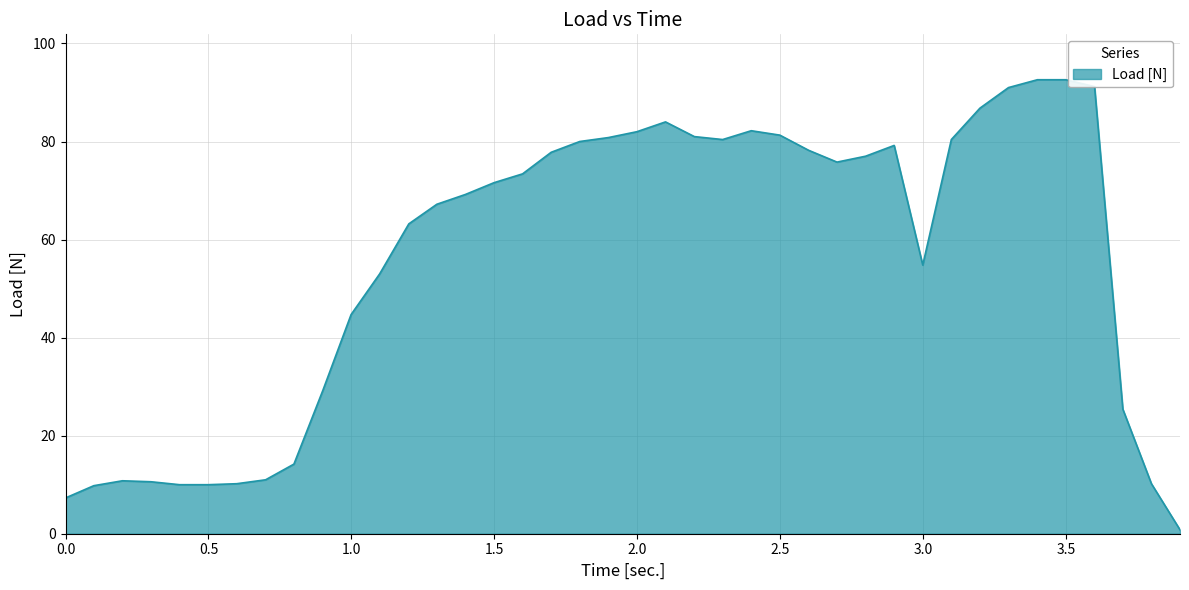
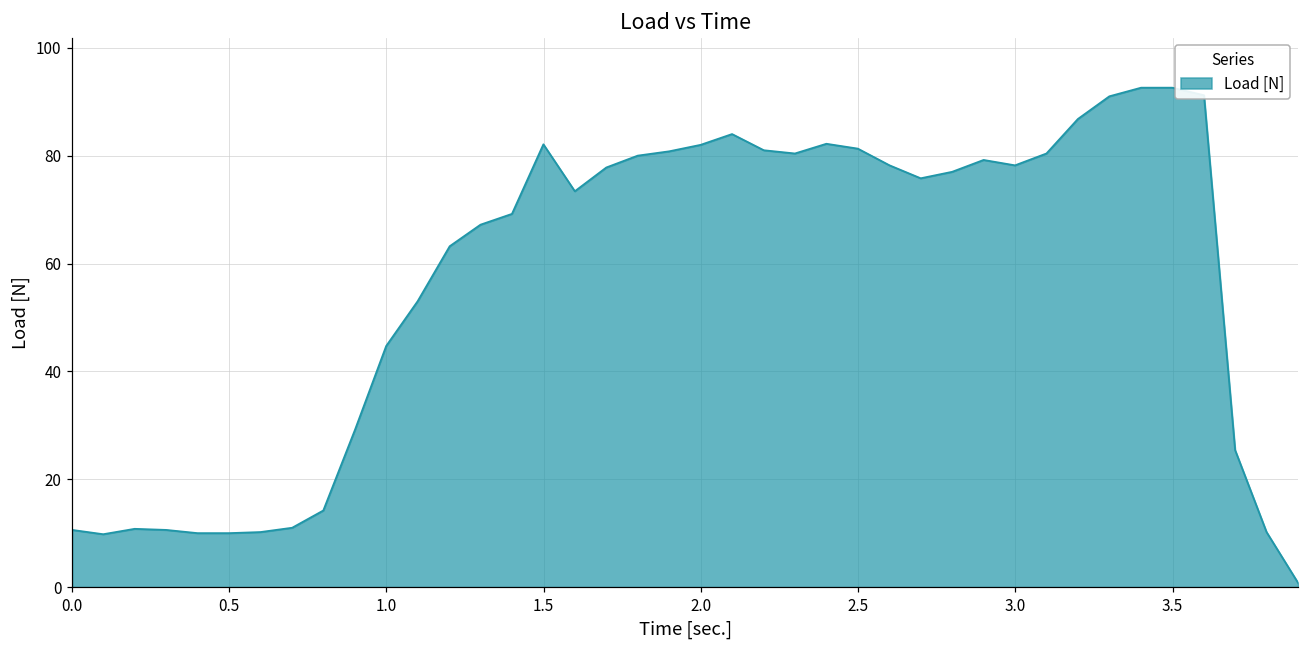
0.0: 7 -> 11
1.5: 72 -> 82
3.0: 55 -> 78
